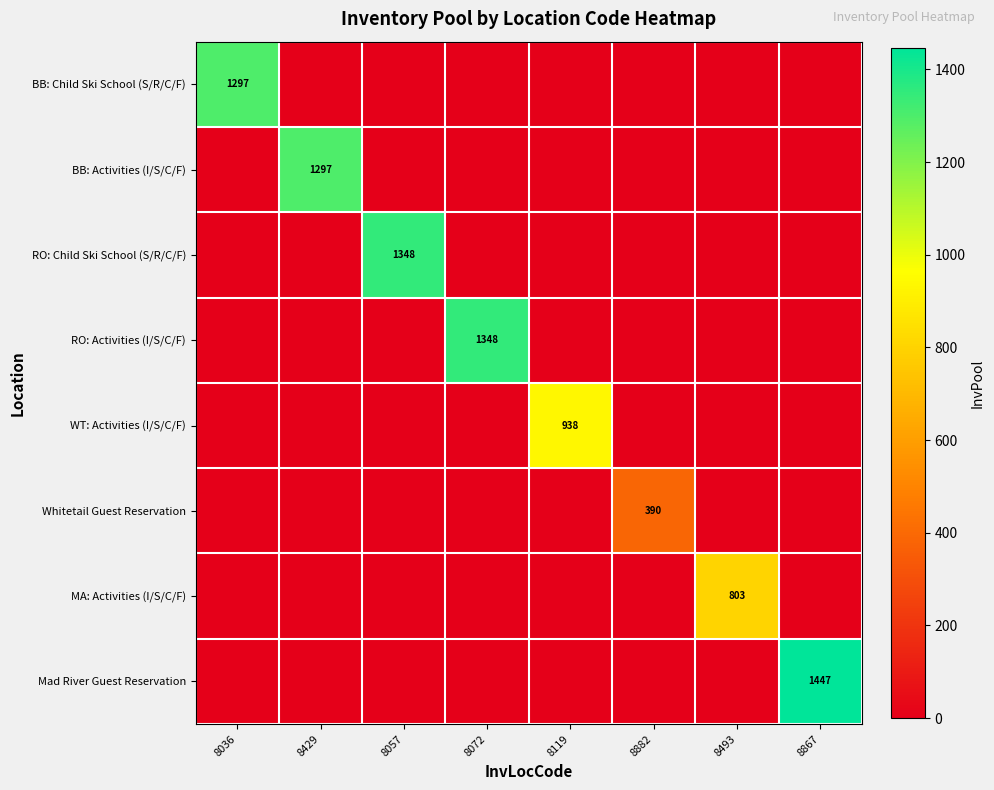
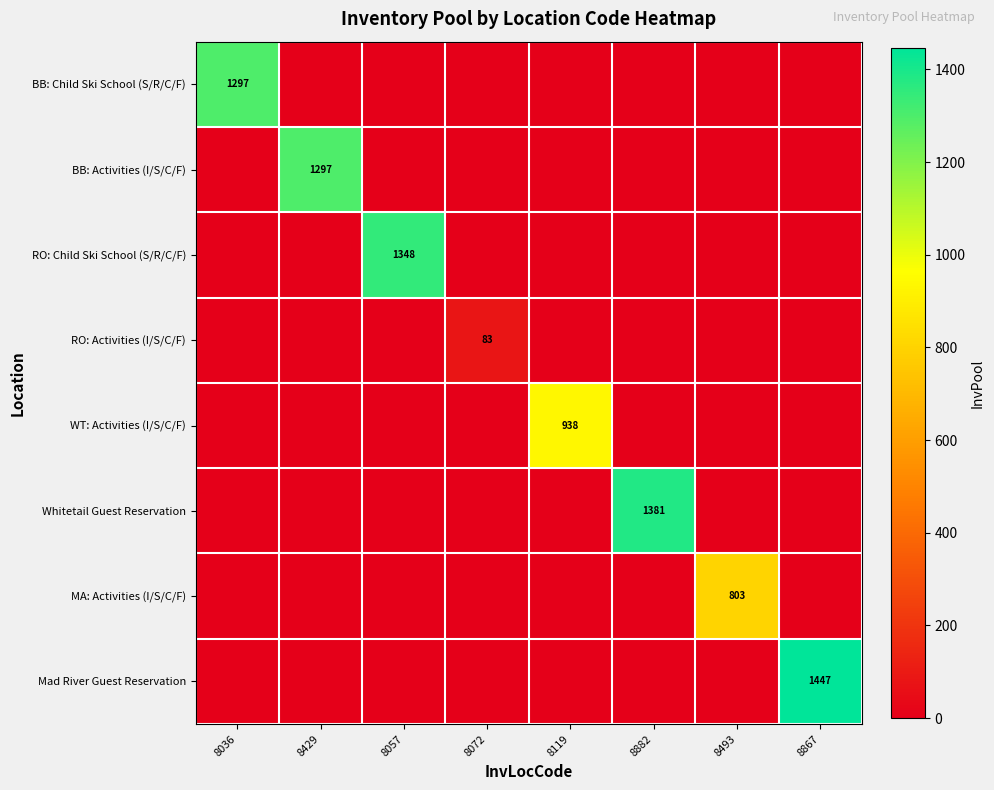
RO: Activities (I/S/C/F), 8072: 1348 -> 83
Whitetail Guest Reservation, 8882: 390 -> 1381
